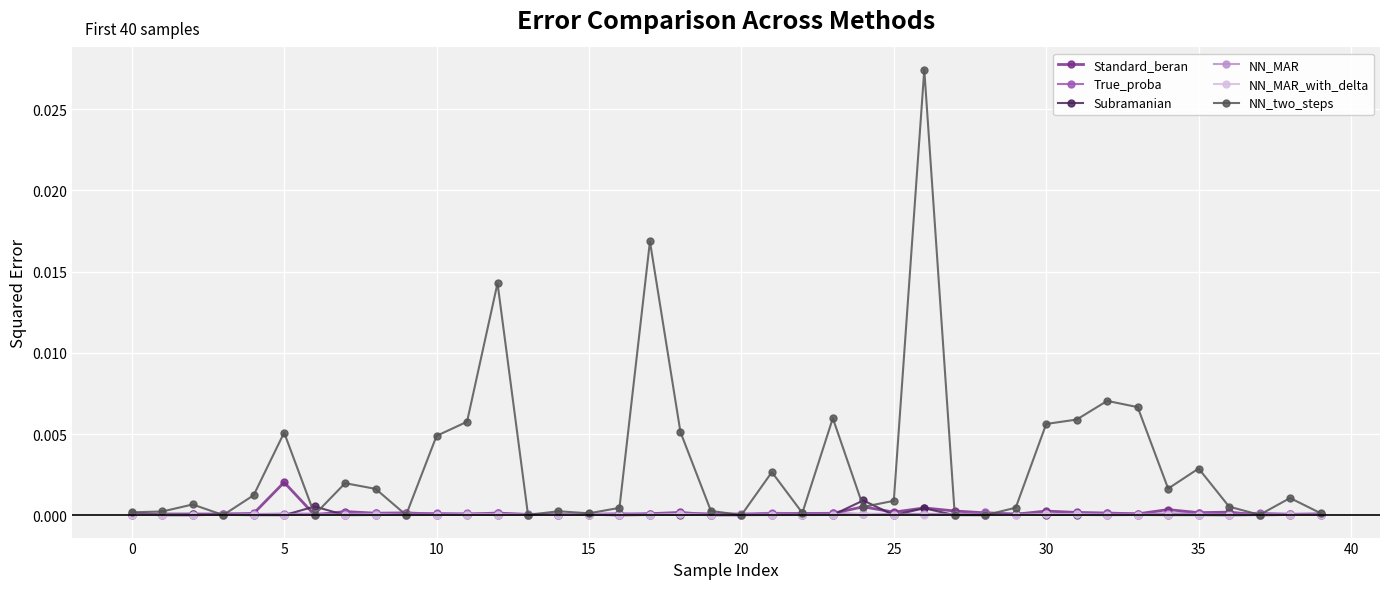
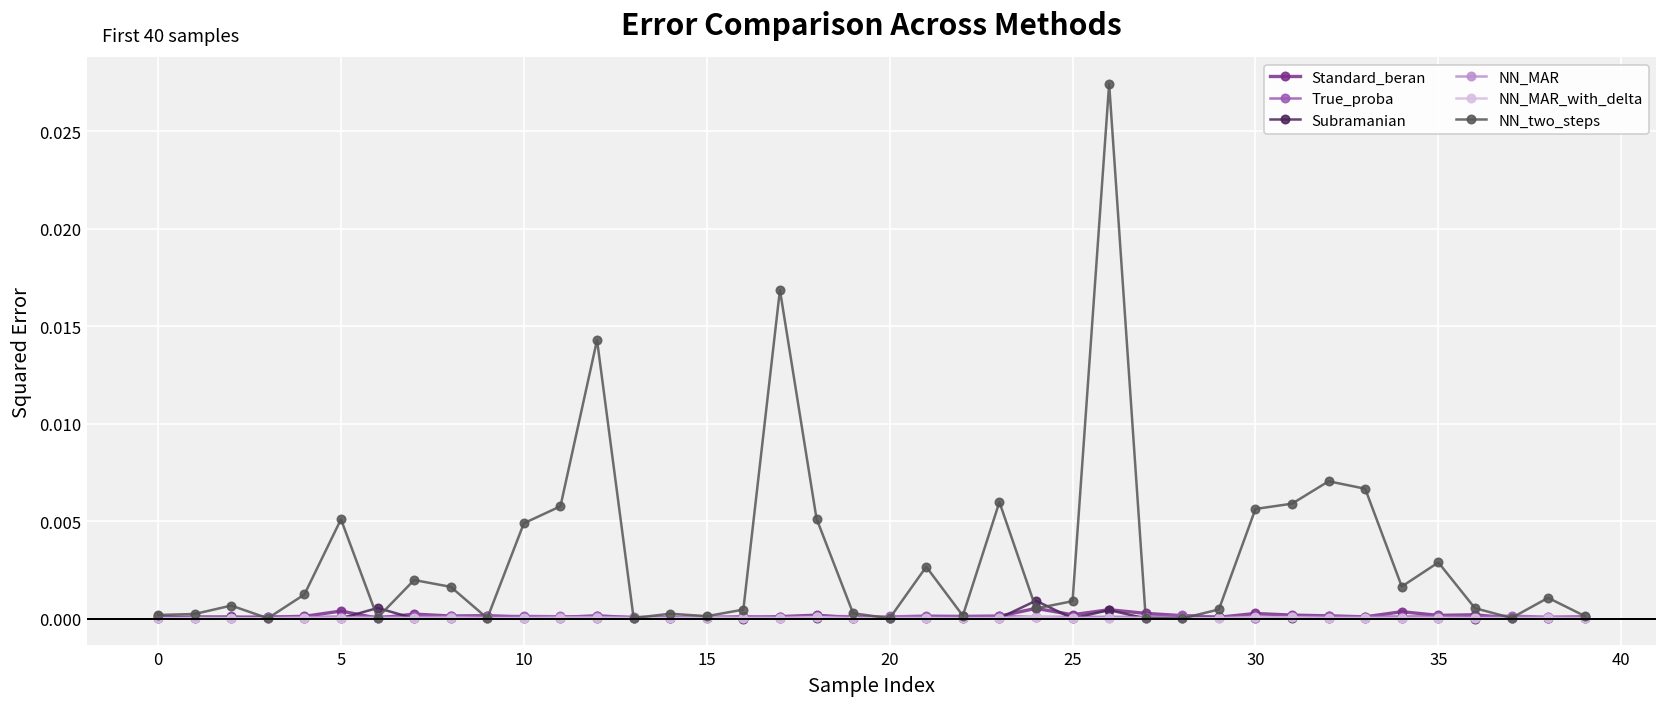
Standard_beran, 5: 0.0020 -> 0.0004
